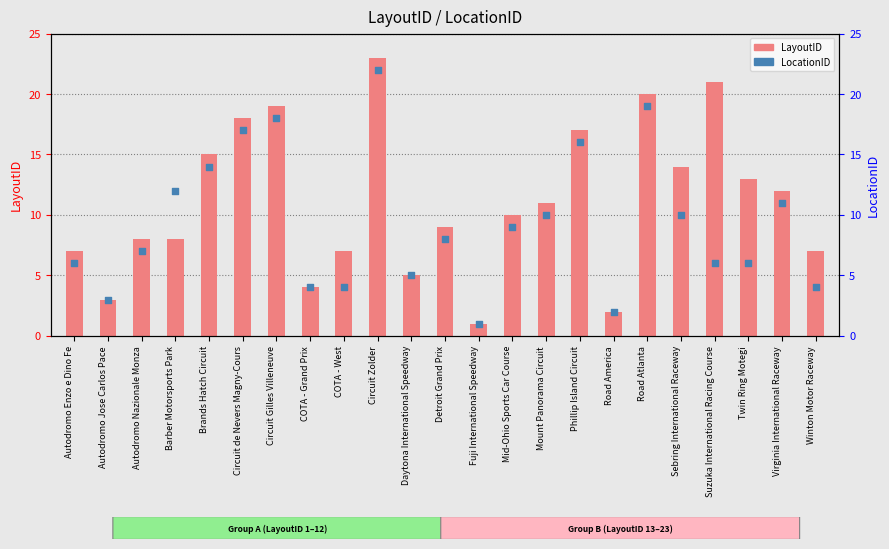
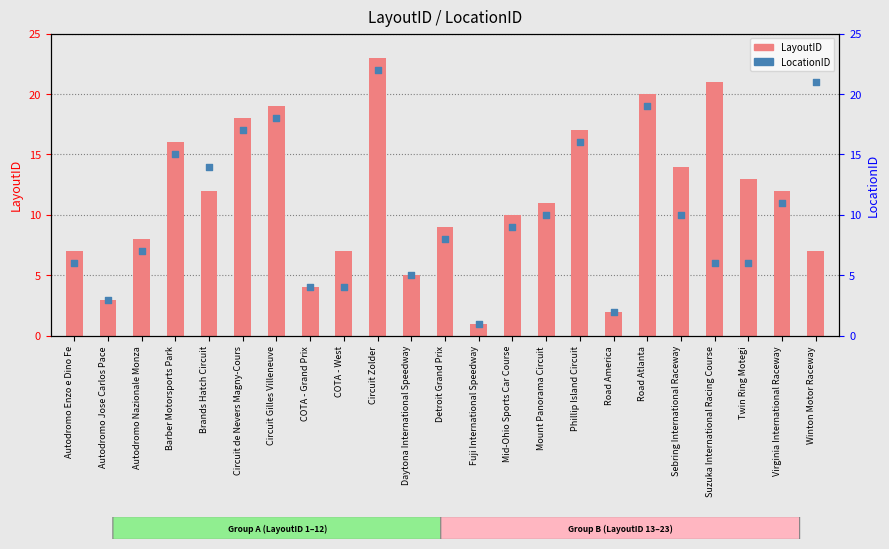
LayoutID, Barber Motorsports Park: 8 -> 16
LayoutID, Brands Hatch Circuit: 15 -> 12
LocationID, Barber Motorsports Park: 12 -> 15
LocationID, Winton Motor Raceway: 4 -> 21
